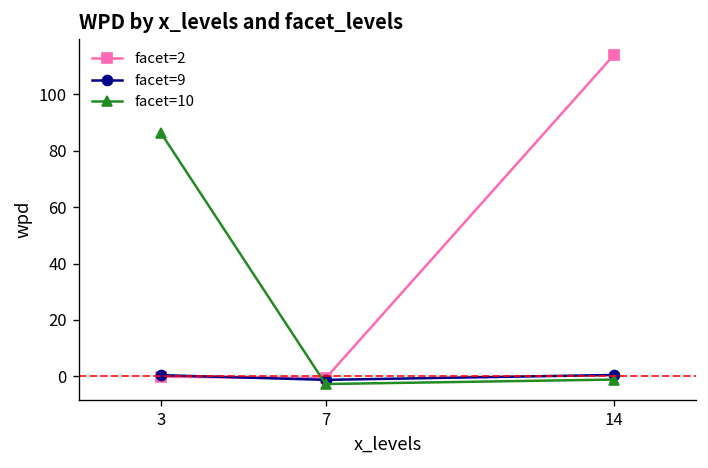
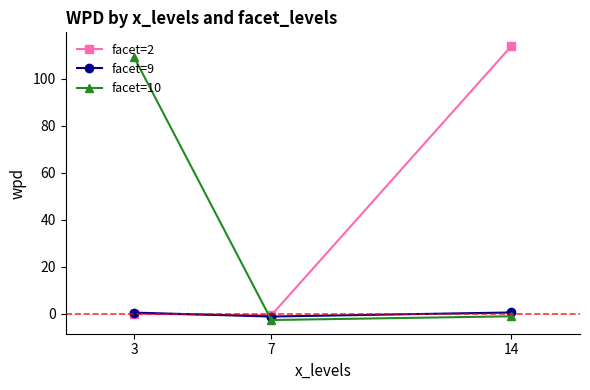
facet=10, 3: 86 -> 109
